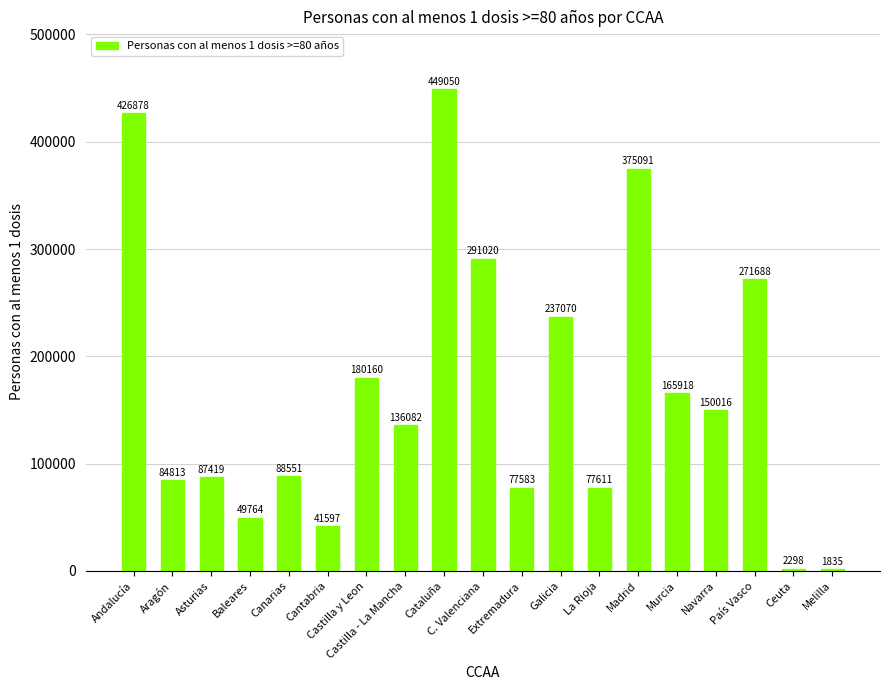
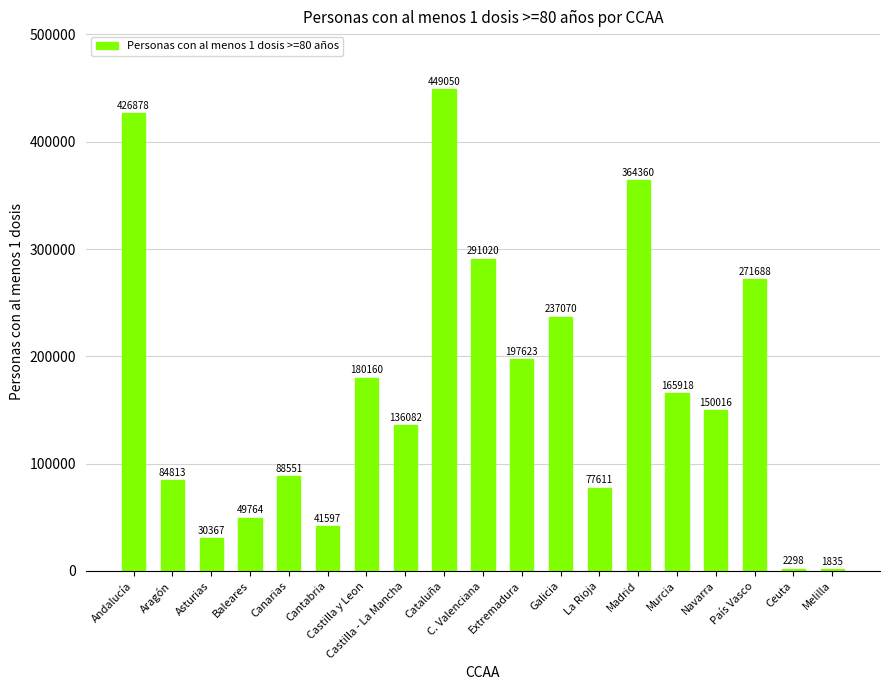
Asturias: 87419 -> 30367
Extremadura: 77583 -> 197623
Madrid: 375091 -> 364360
